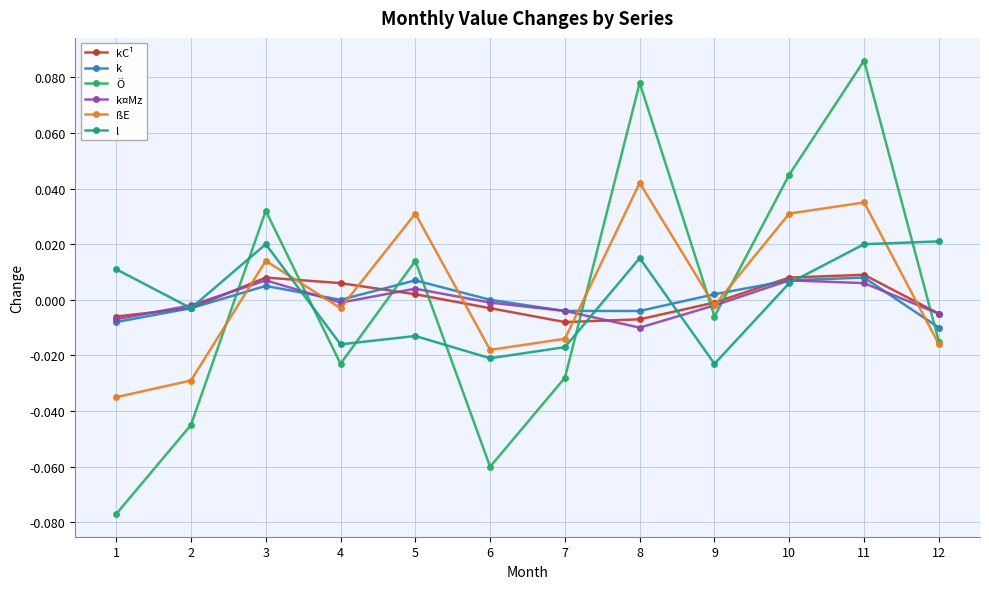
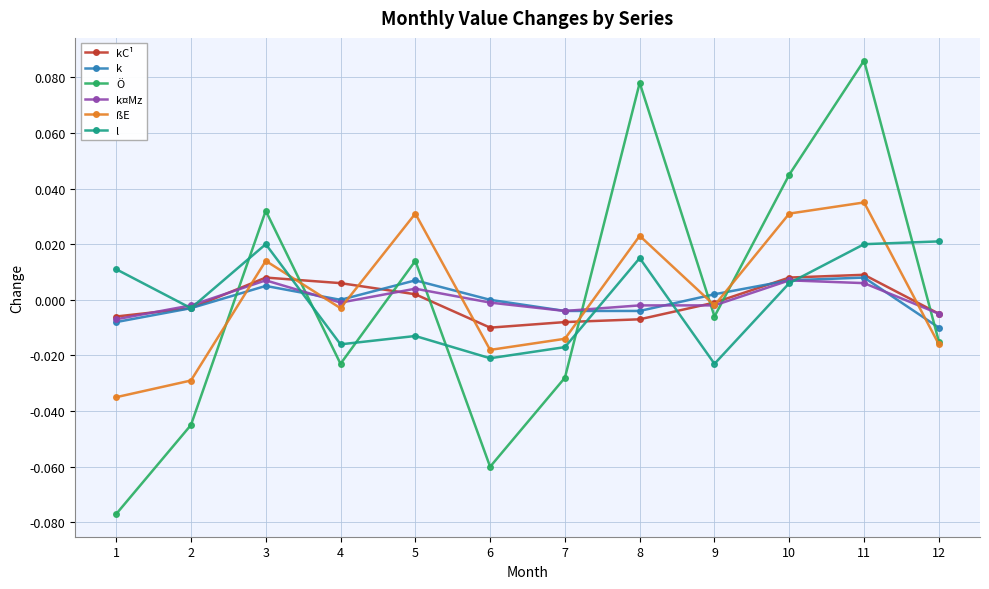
kC¹, 6: -0.003 -> -0.010
k¤Mz, 8: -0.010 -> -0.002
ßE, 8: 0.042 -> 0.023
